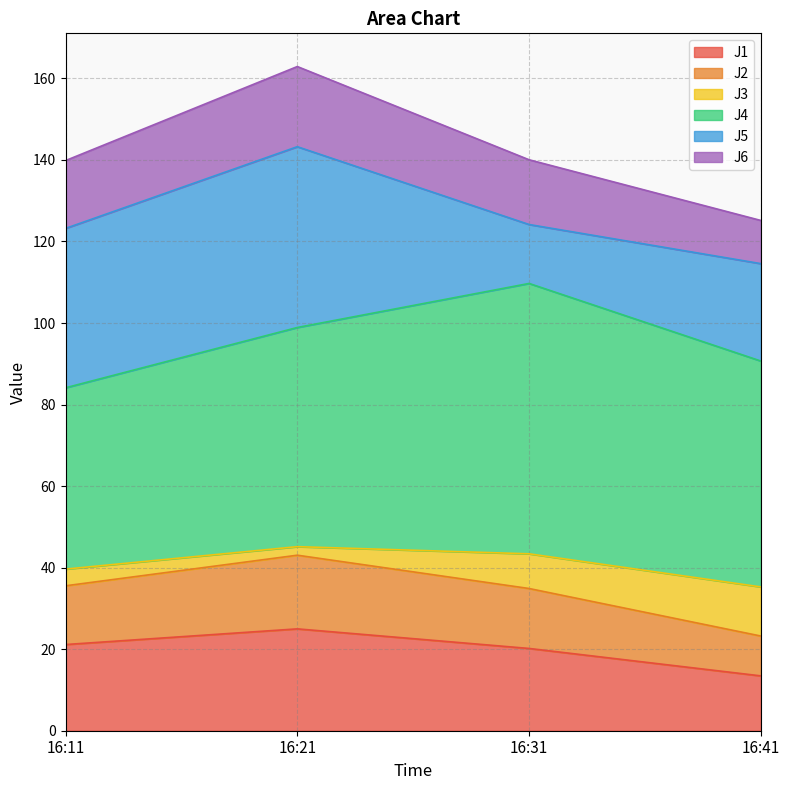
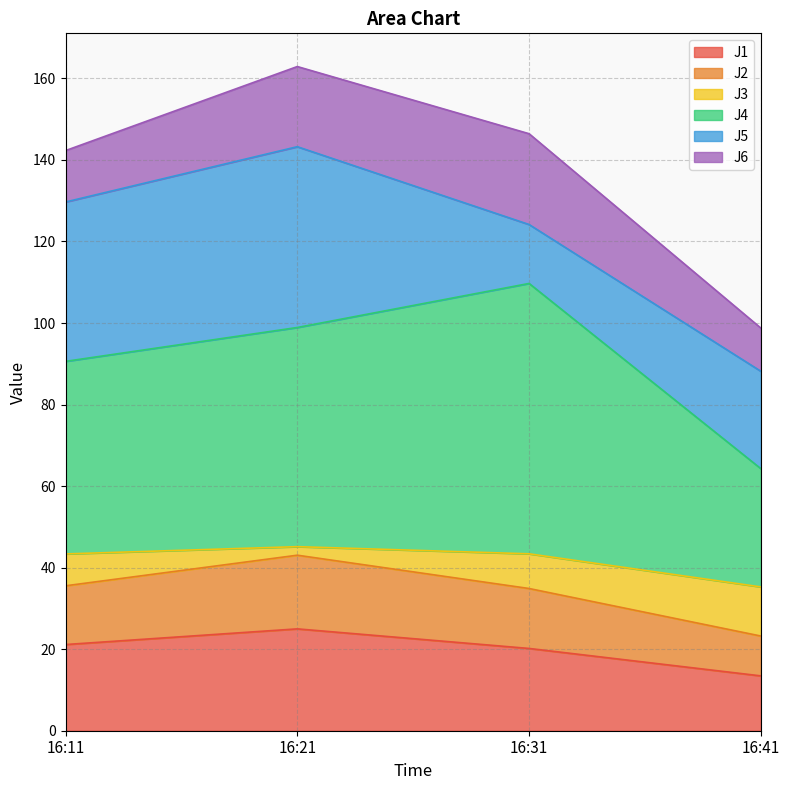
J3, 16:11: 4 -> 8
J4, 16:11: 44 -> 47
J6, 16:11: 17 -> 13
J6, 16:31: 16 -> 22
J4, 16:41: 55 -> 29
